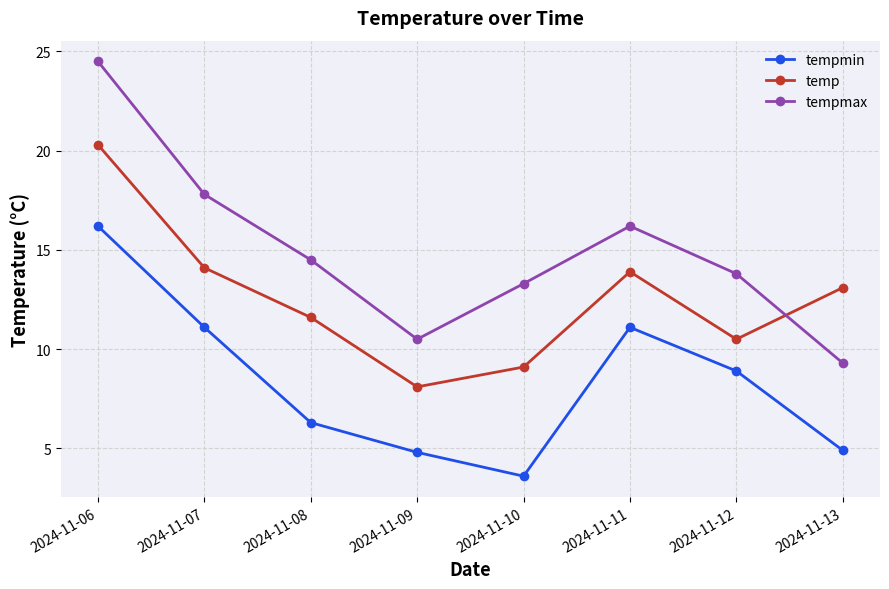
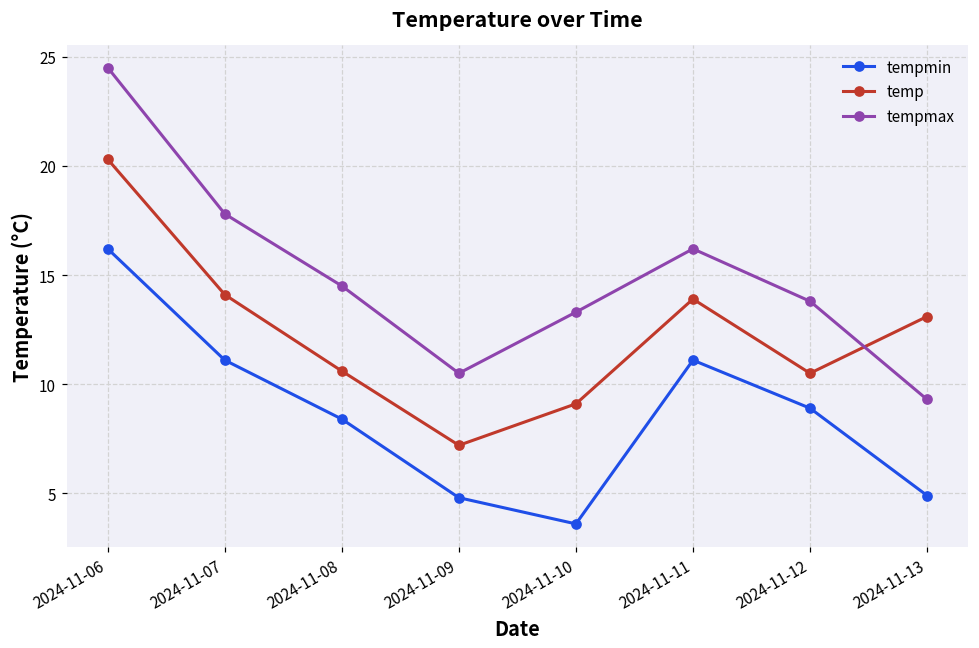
tempmin, 2024-11-08: 6.3 -> 8.4
temp, 2024-11-08: 11.6 -> 10.6
temp, 2024-11-09: 8.1 -> 7.2
